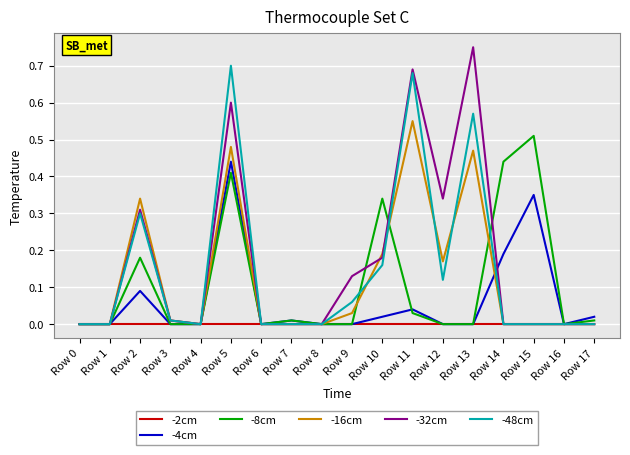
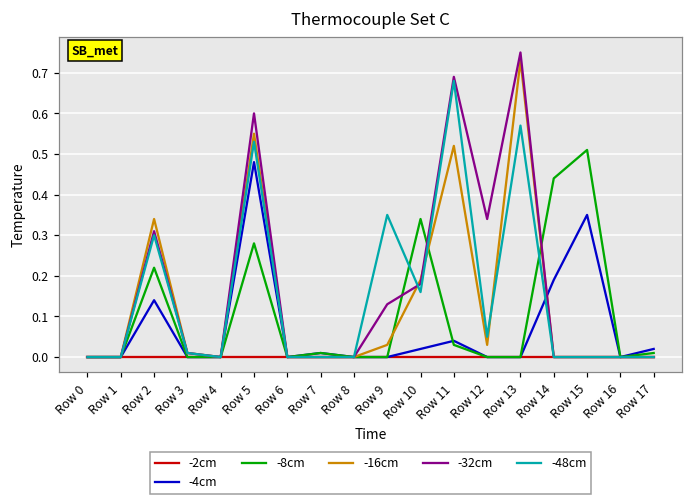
-4cm, Row 2: 0.09 -> 0.14
-8cm, Row 2: 0.18 -> 0.22
-4cm, Row 5: 0.44 -> 0.48
-8cm, Row 5: 0.41 -> 0.28
-16cm, Row 5: 0.48 -> 0.55
-48cm, Row 5: 0.70 -> 0.53
-48cm, Row 9: 0.06 -> 0.35
-16cm, Row 11: 0.55 -> 0.52
-16cm, Row 12: 0.17 -> 0.03
-48cm, Row 12: 0.12 -> 0.05
-16cm, Row 13: 0.47 -> 0.73
